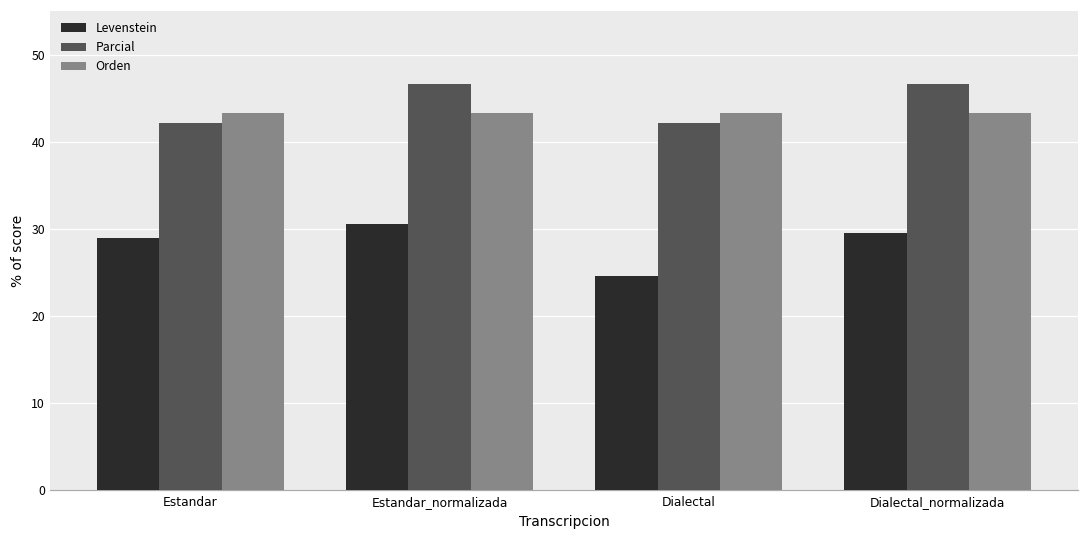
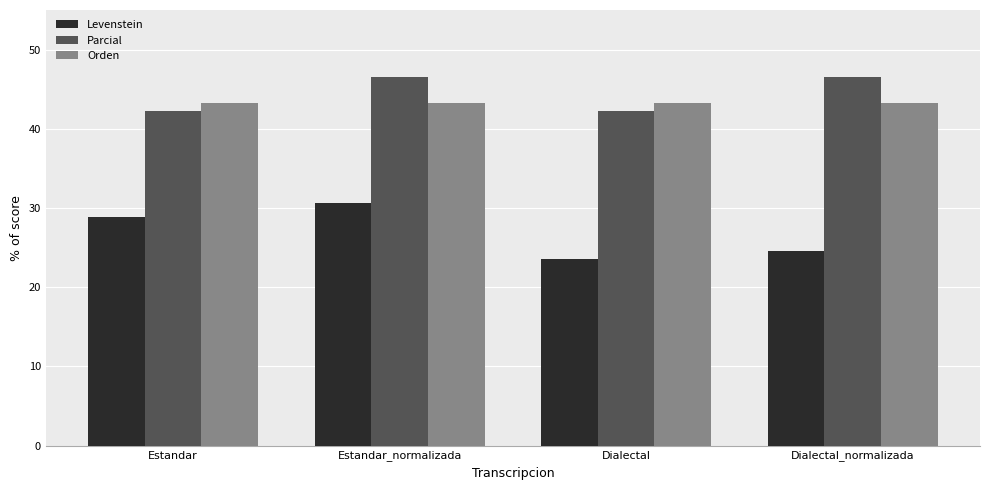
Levenstein, Dialectal: 25 -> 24
Levenstein, Dialectal_normalizada: 30 -> 25
